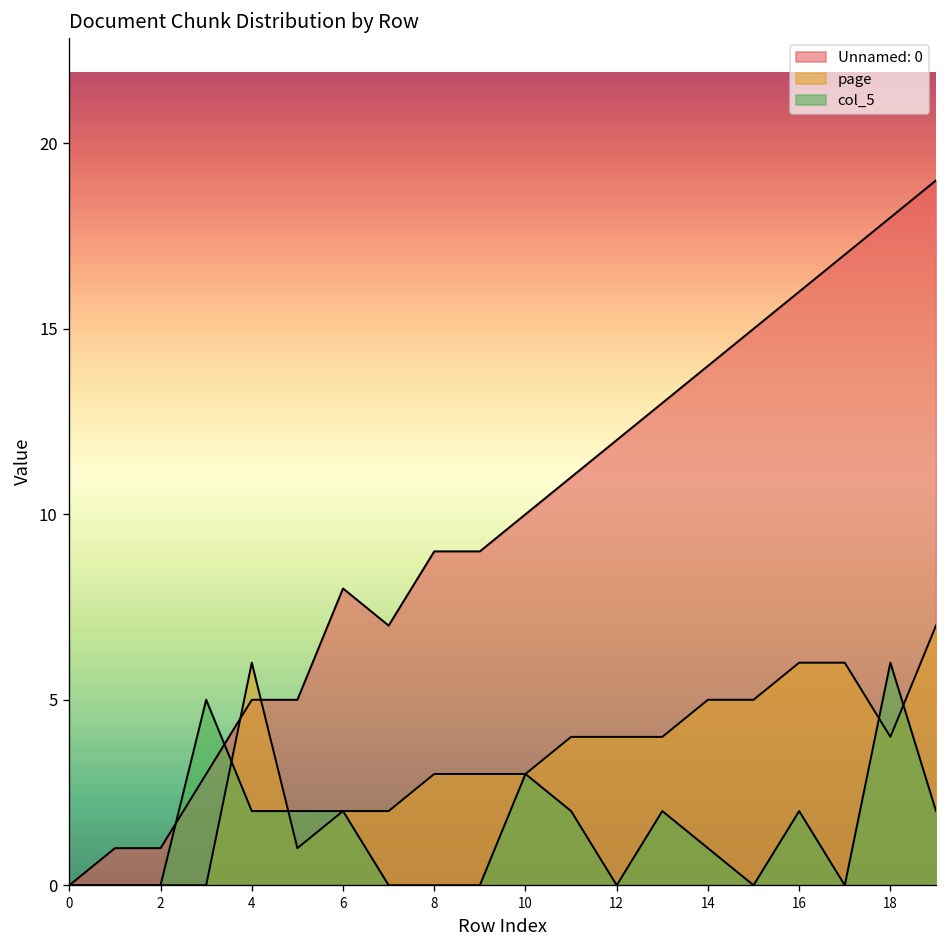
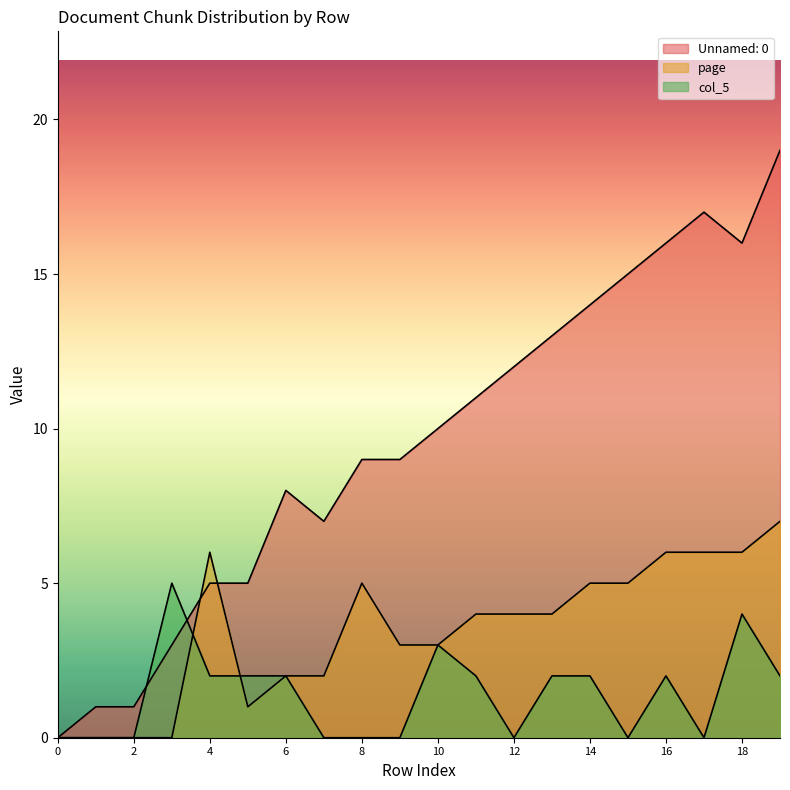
page, 8: 3 -> 5
col_5, 14: 1 -> 2
Unnamed: 0, 18: 18 -> 16
page, 18: 4 -> 6
col_5, 18: 6 -> 4
